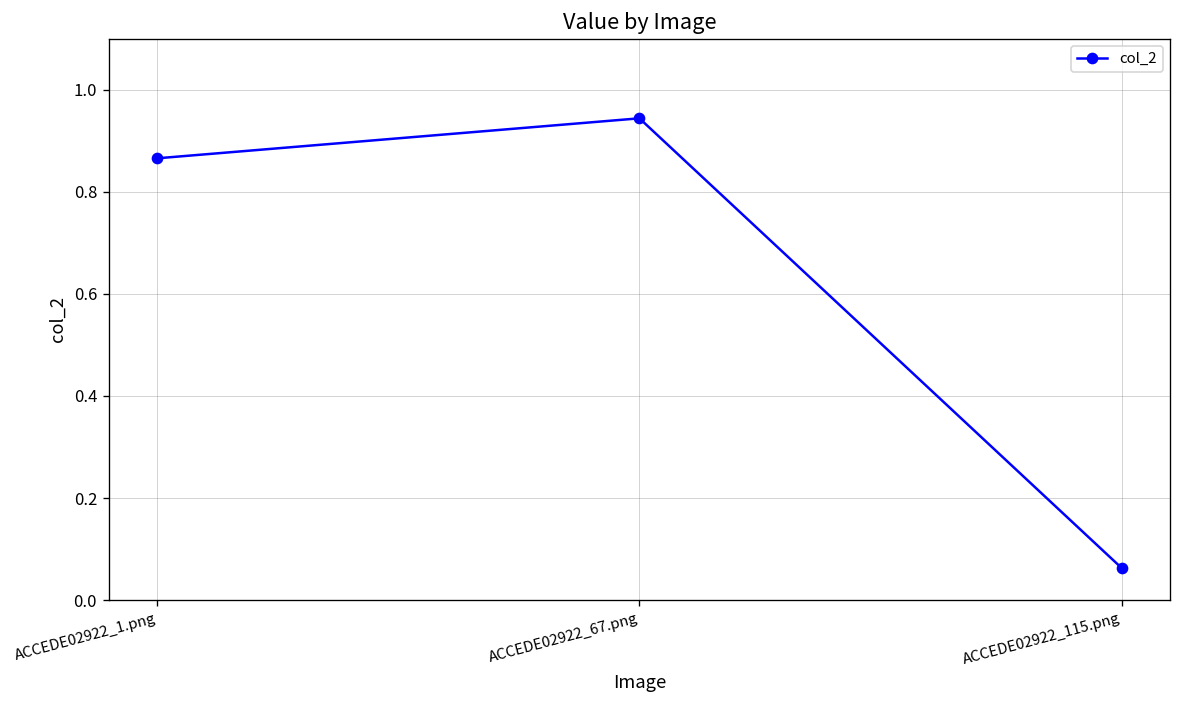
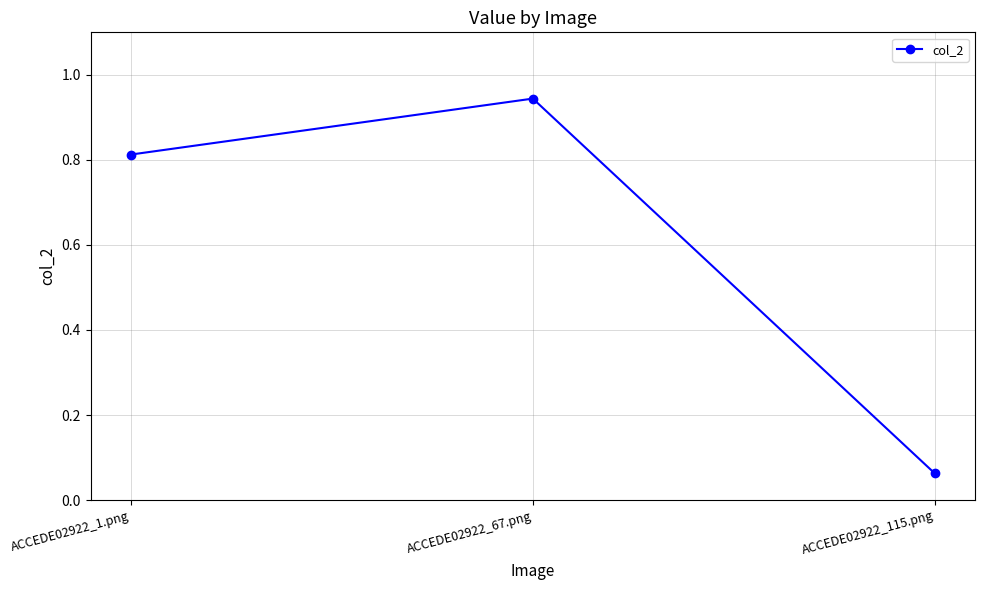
ACCEDE02922_1.png: 0.87 -> 0.81
